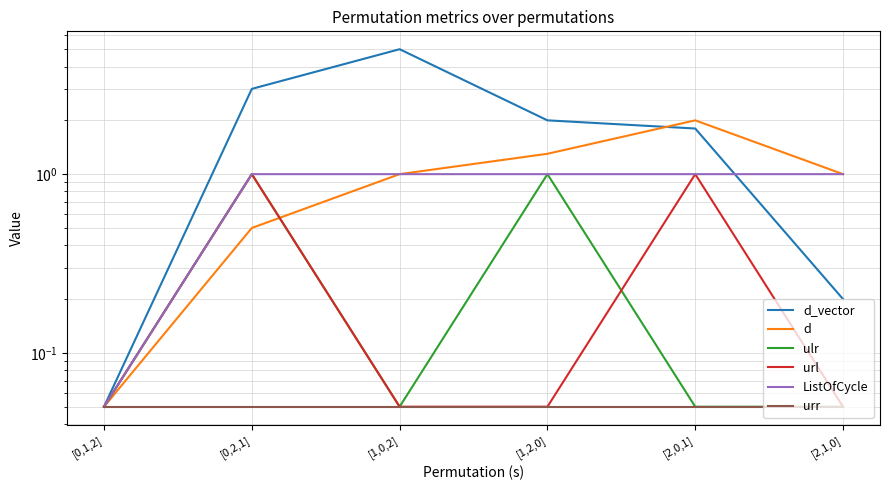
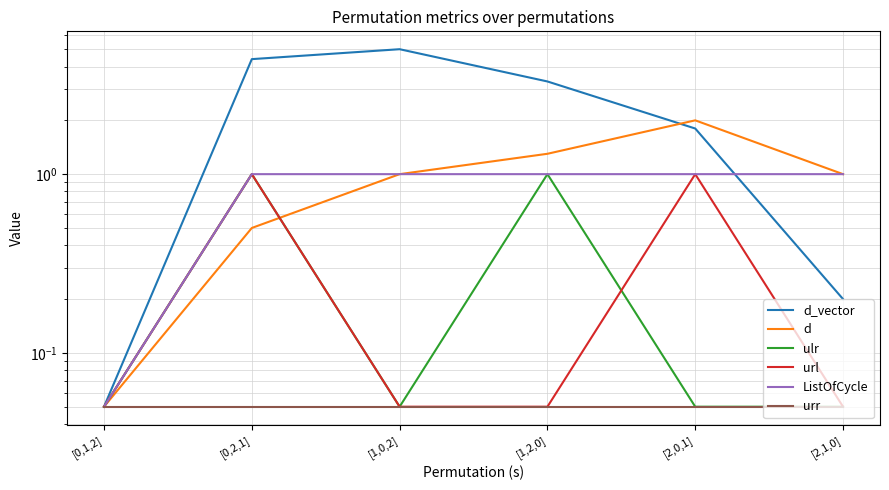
d_vector, [0,2,1]: 3.0 -> 4.4
d_vector, [1,2,0]: 2.0 -> 3.3
